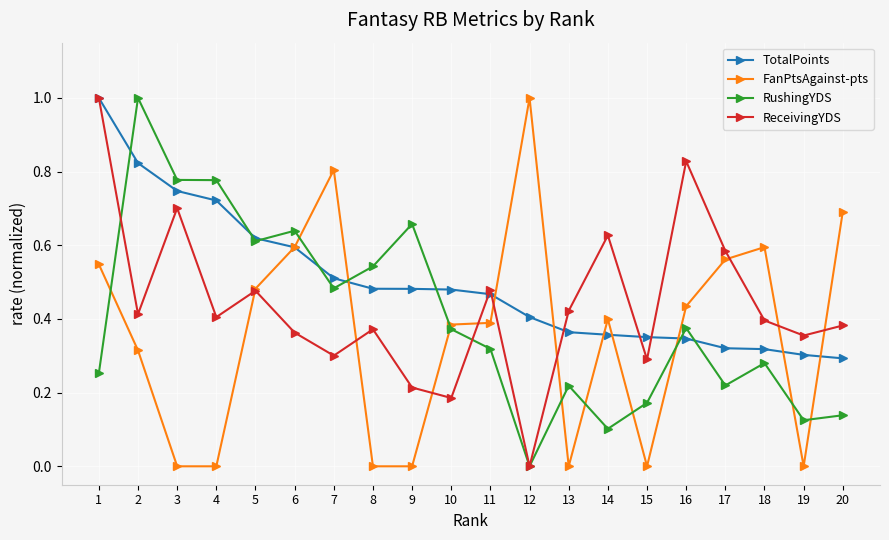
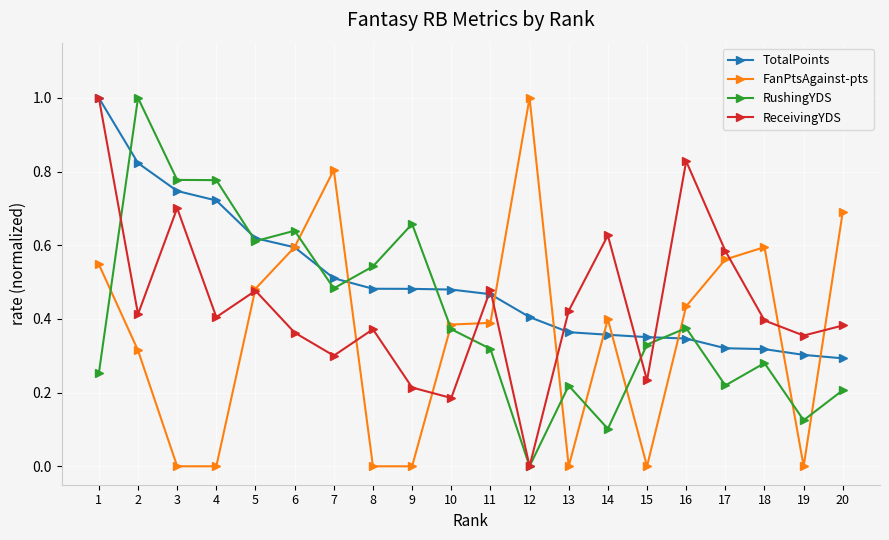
RushingYDS, 15: 0.17 -> 0.33
ReceivingYDS, 15: 0.29 -> 0.23
RushingYDS, 20: 0.14 -> 0.21
